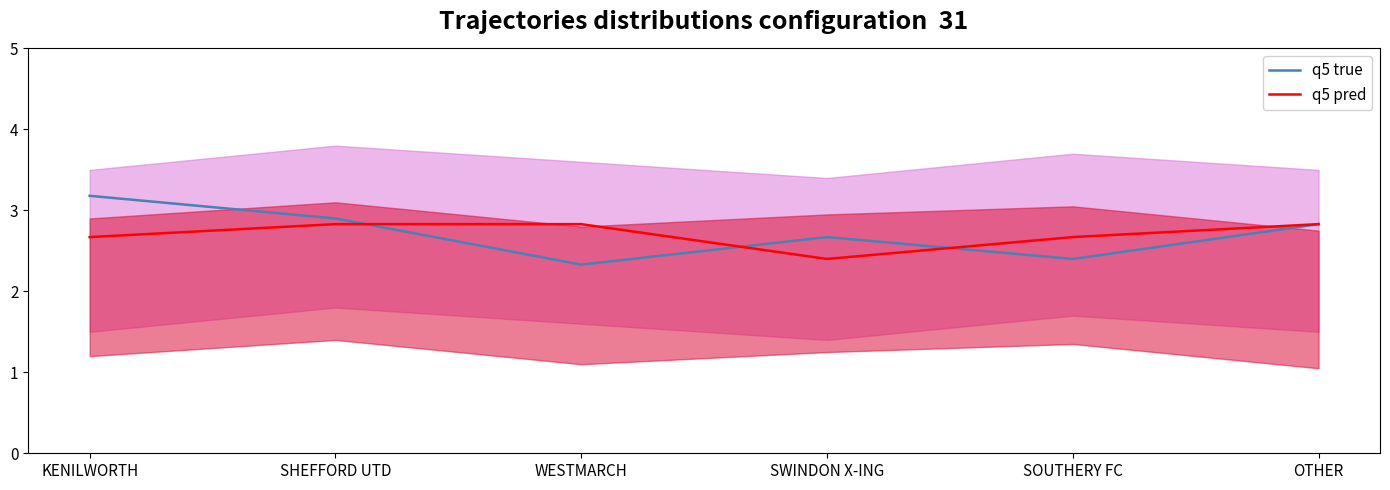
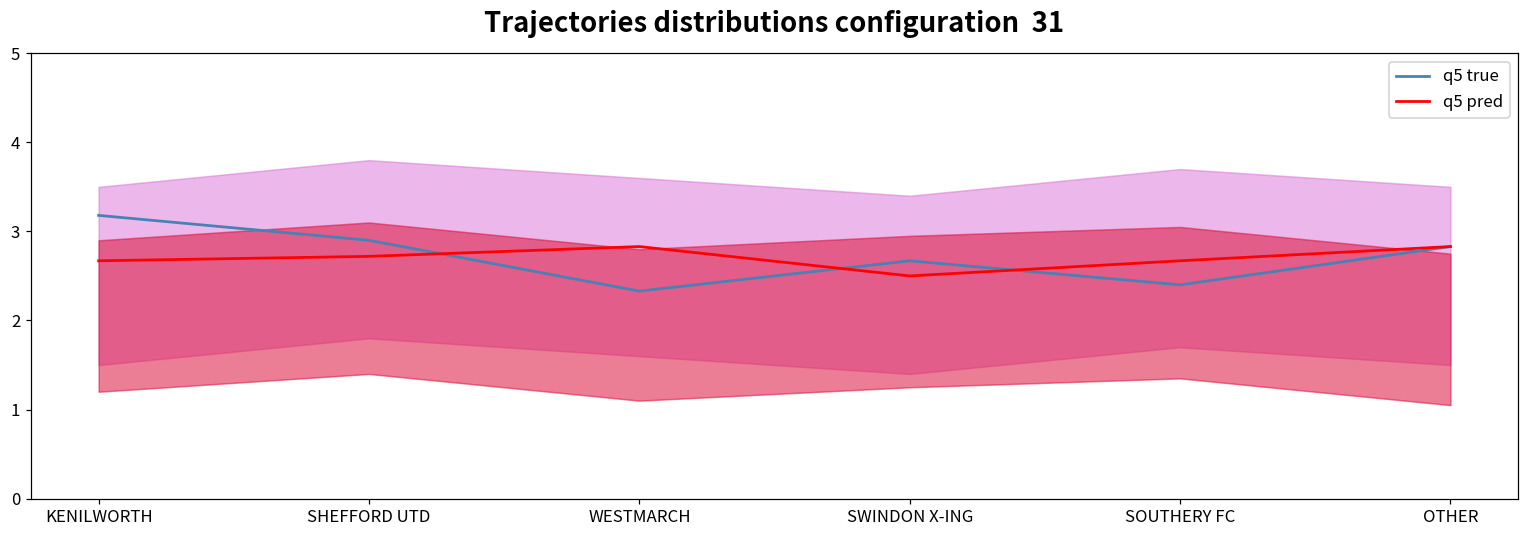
q5 pred, SHEFFORD UTD: 2.8 -> 2.7
q5 pred, SWINDON X-ING: 2.4 -> 2.5
